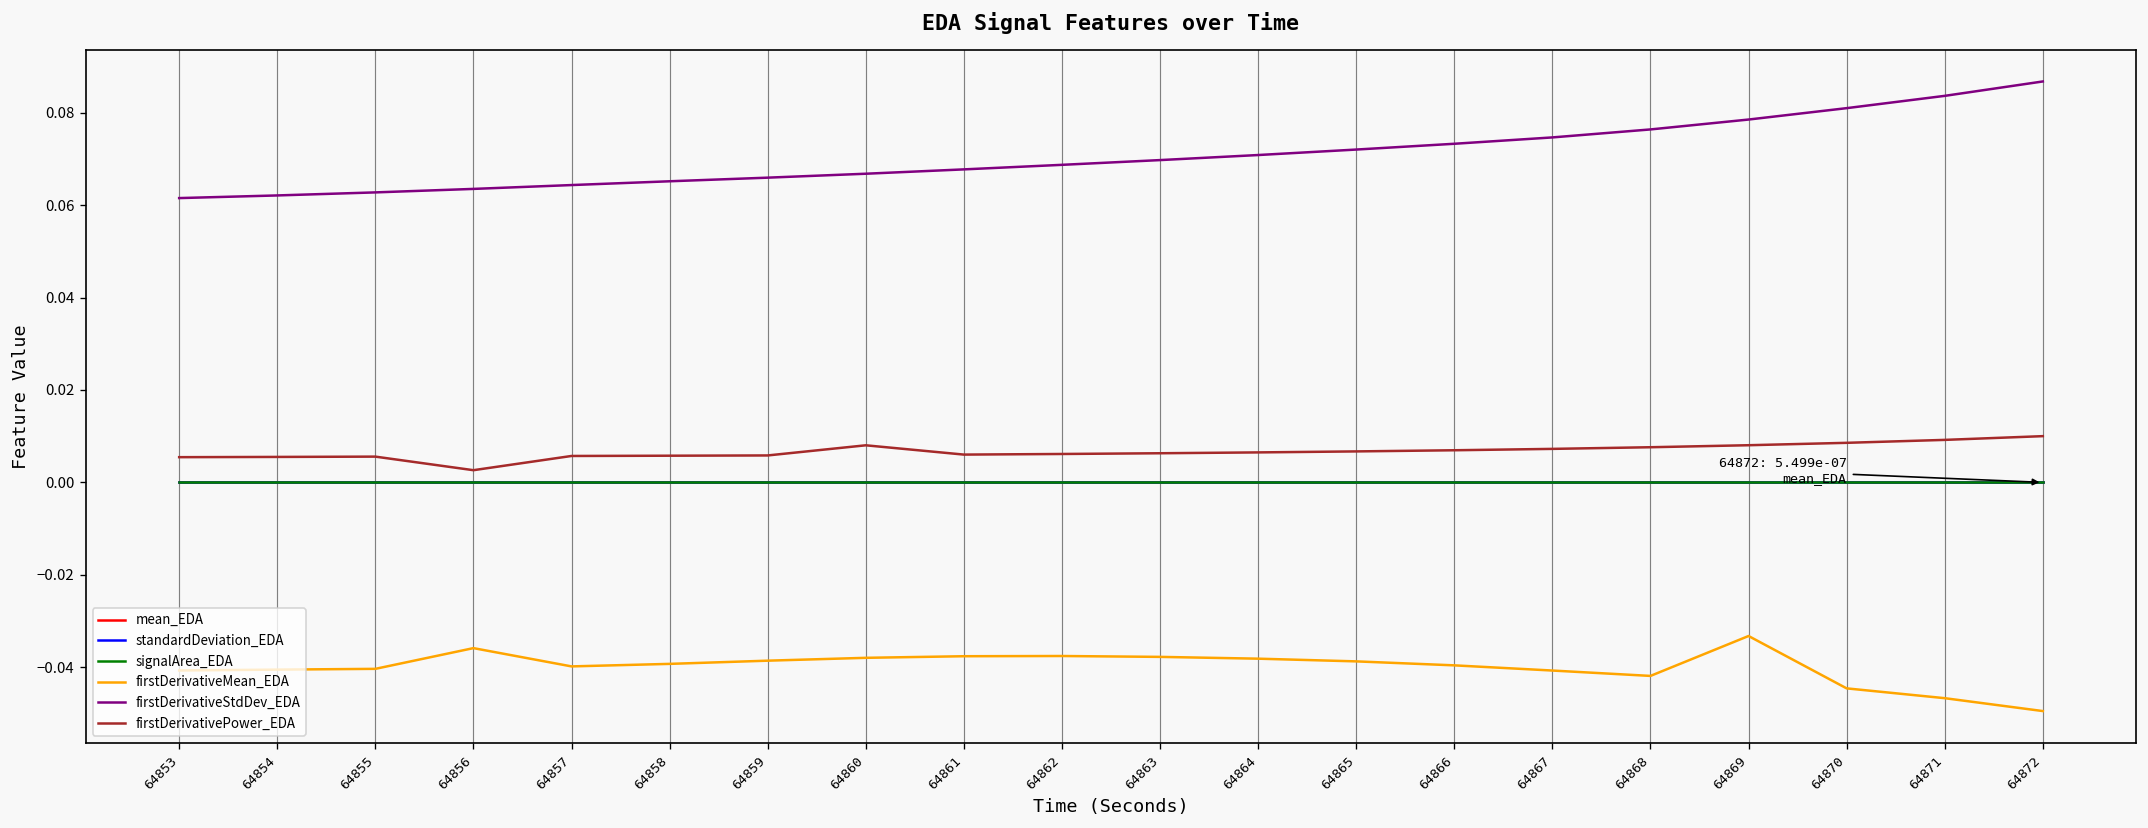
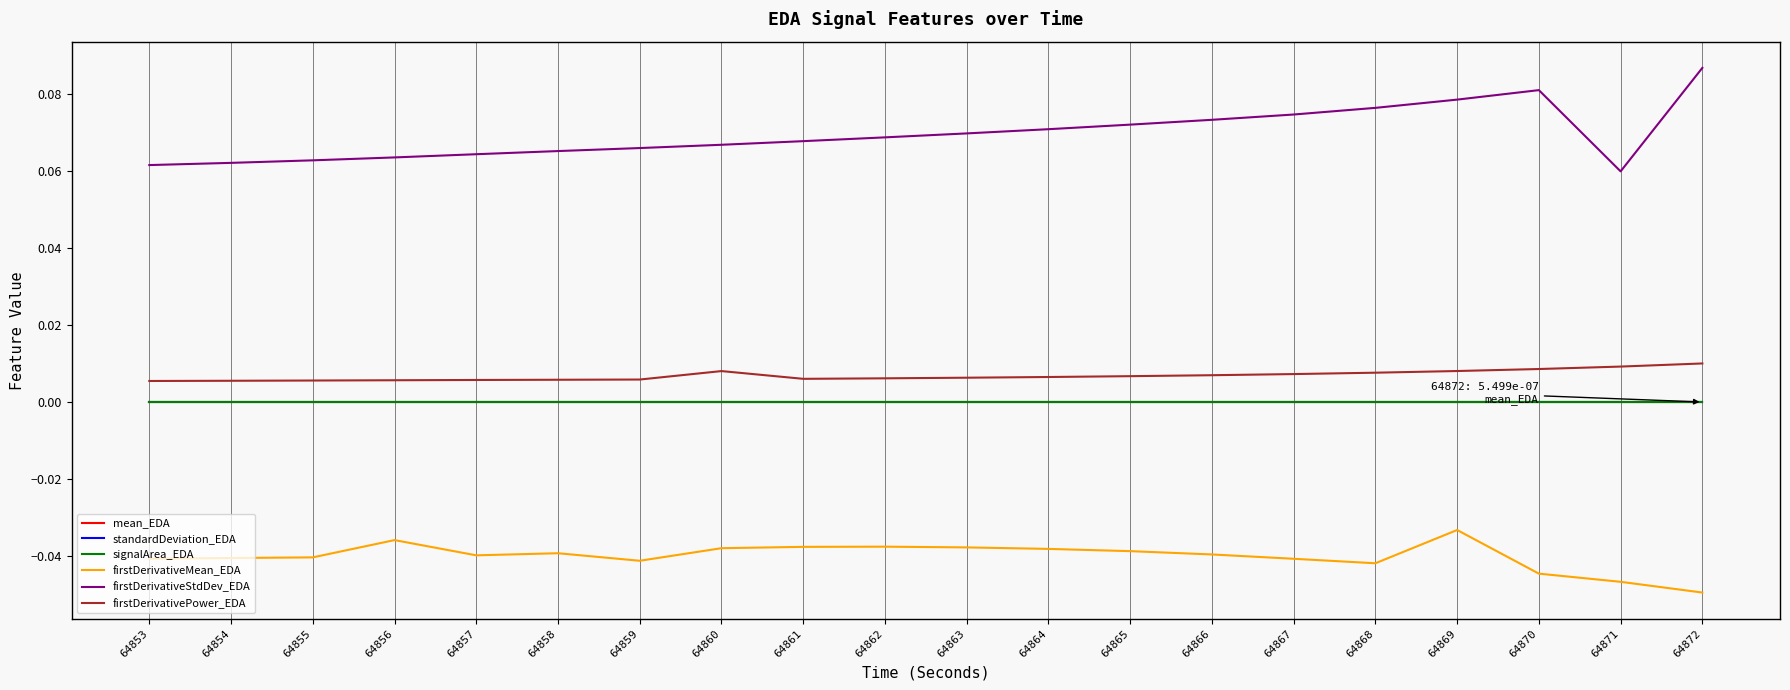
firstDerivativePower_EDA, 64856: 0.003 -> 0.006
firstDerivativeMean_EDA, 64859: -0.039 -> -0.041
firstDerivativeStdDev_EDA, 64871: 0.084 -> 0.060
